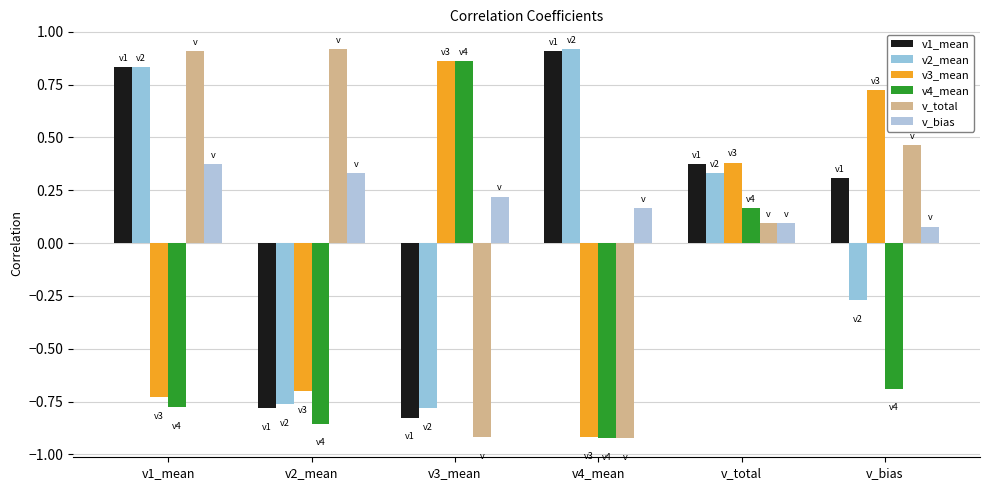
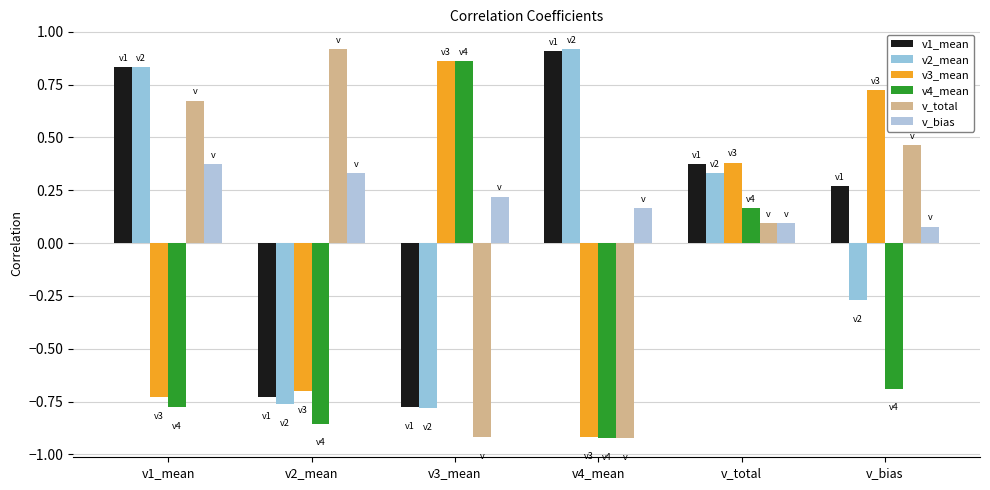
v_total, v1_mean: 0.91 -> 0.67
v1_mean, v2_mean: -0.78 -> -0.73
v1_mean, v3_mean: -0.83 -> -0.78
v1_mean, v_bias: 0.31 -> 0.27
